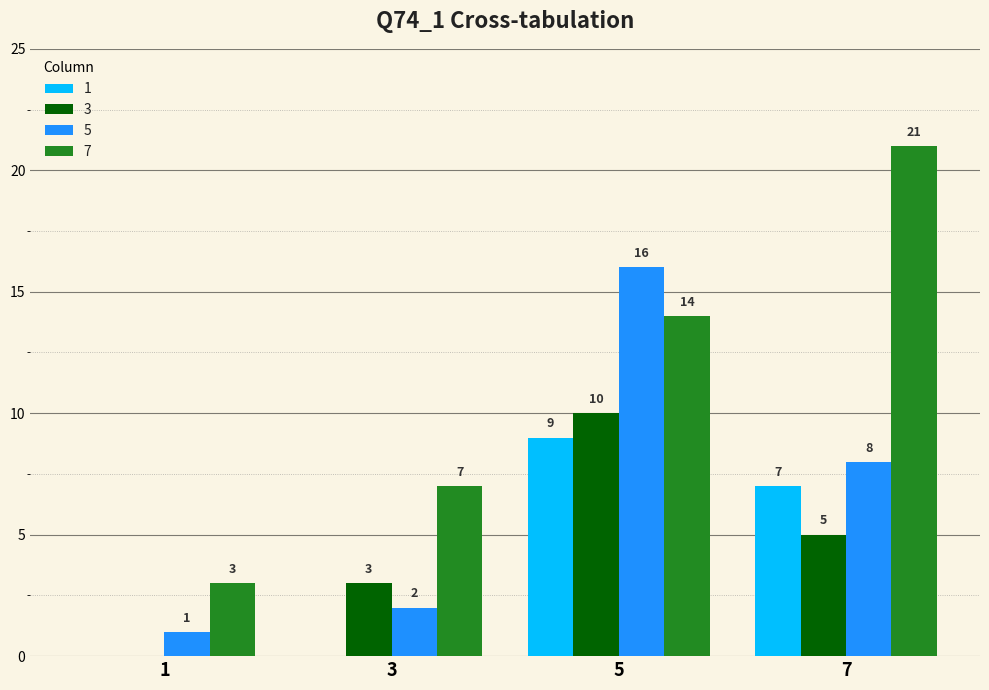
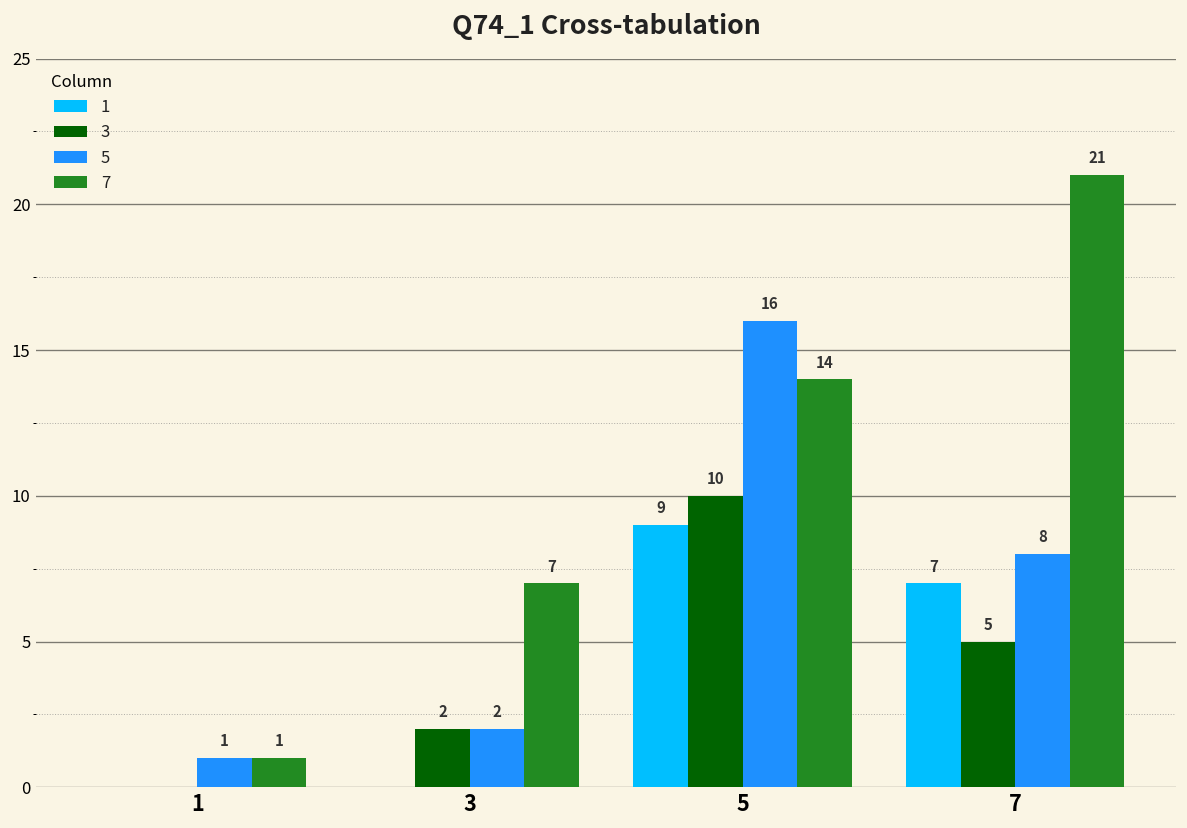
7, 1: 3 -> 1
3, 3: 3 -> 2
